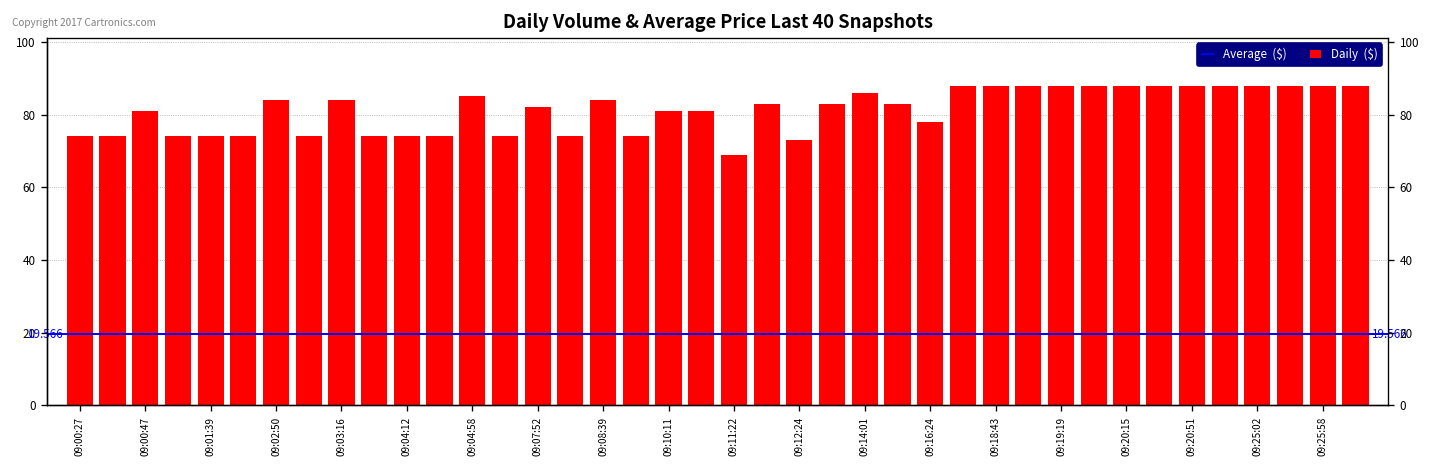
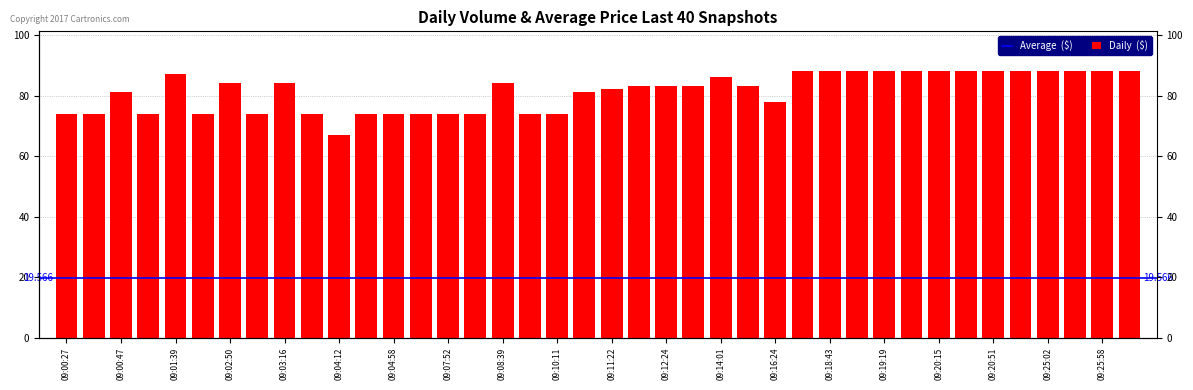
09:01:39: 74 -> 87
09:04:12: 74 -> 67
09:04:58: 85 -> 74
09:07:52: 82 -> 74
09:10:11: 81 -> 74
09:11:22: 69 -> 82
09:12:24: 73 -> 83
